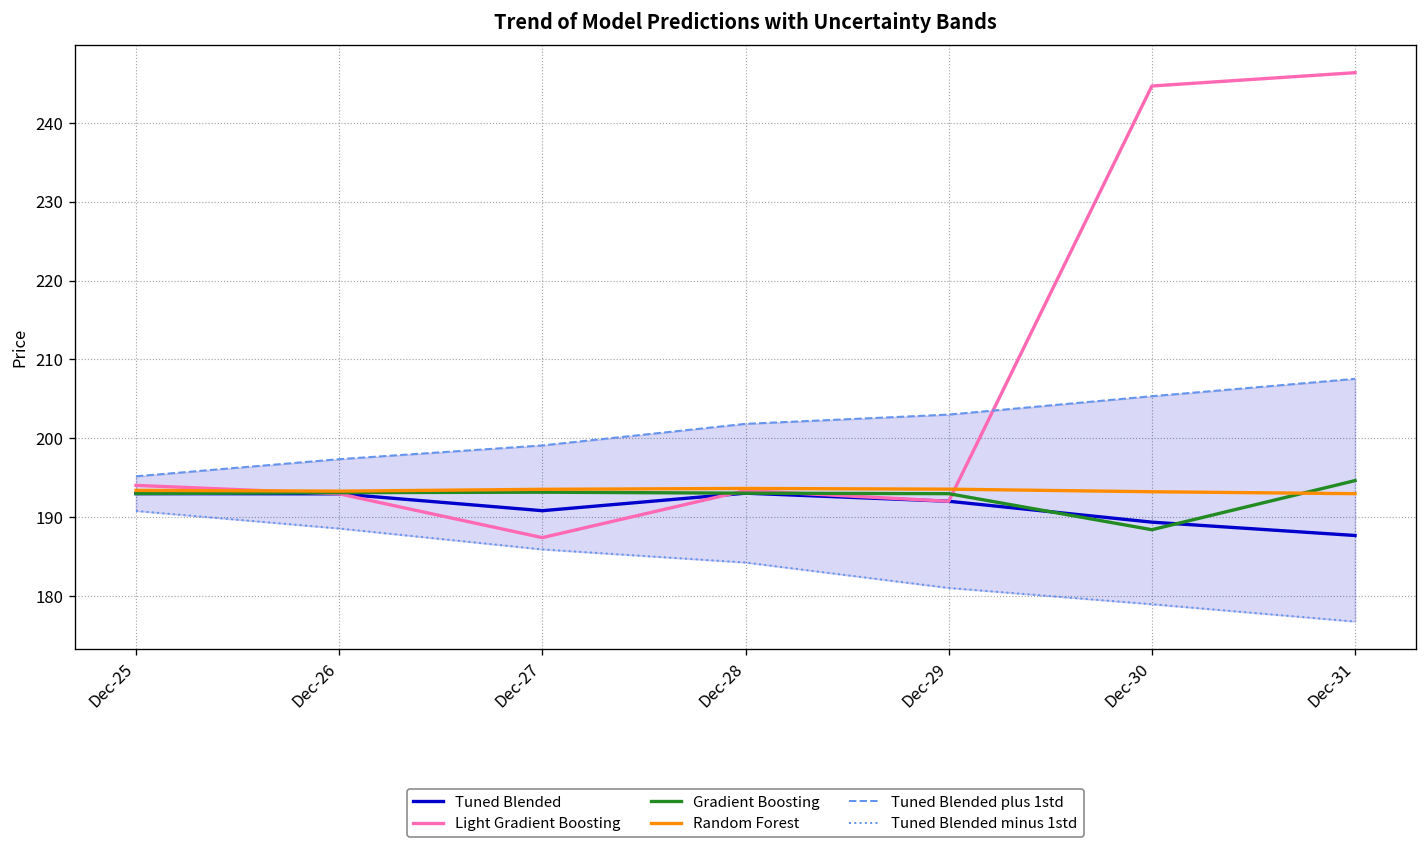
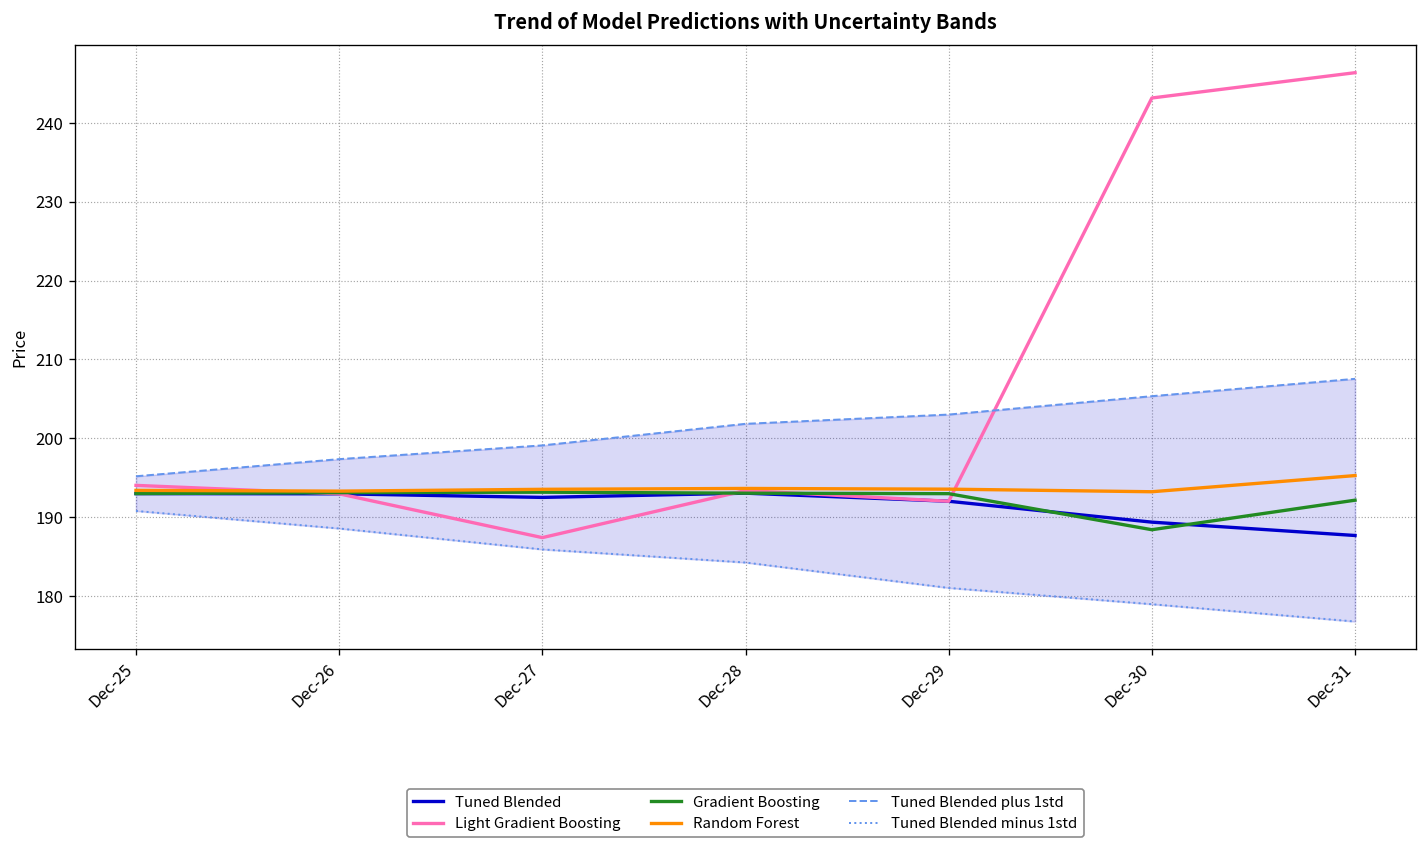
Tuned Blended, Dec-27: 191 -> 192
Light Gradient Boosting, Dec-30: 245 -> 243
Gradient Boosting, Dec-31: 195 -> 192
Random Forest, Dec-31: 193 -> 195
